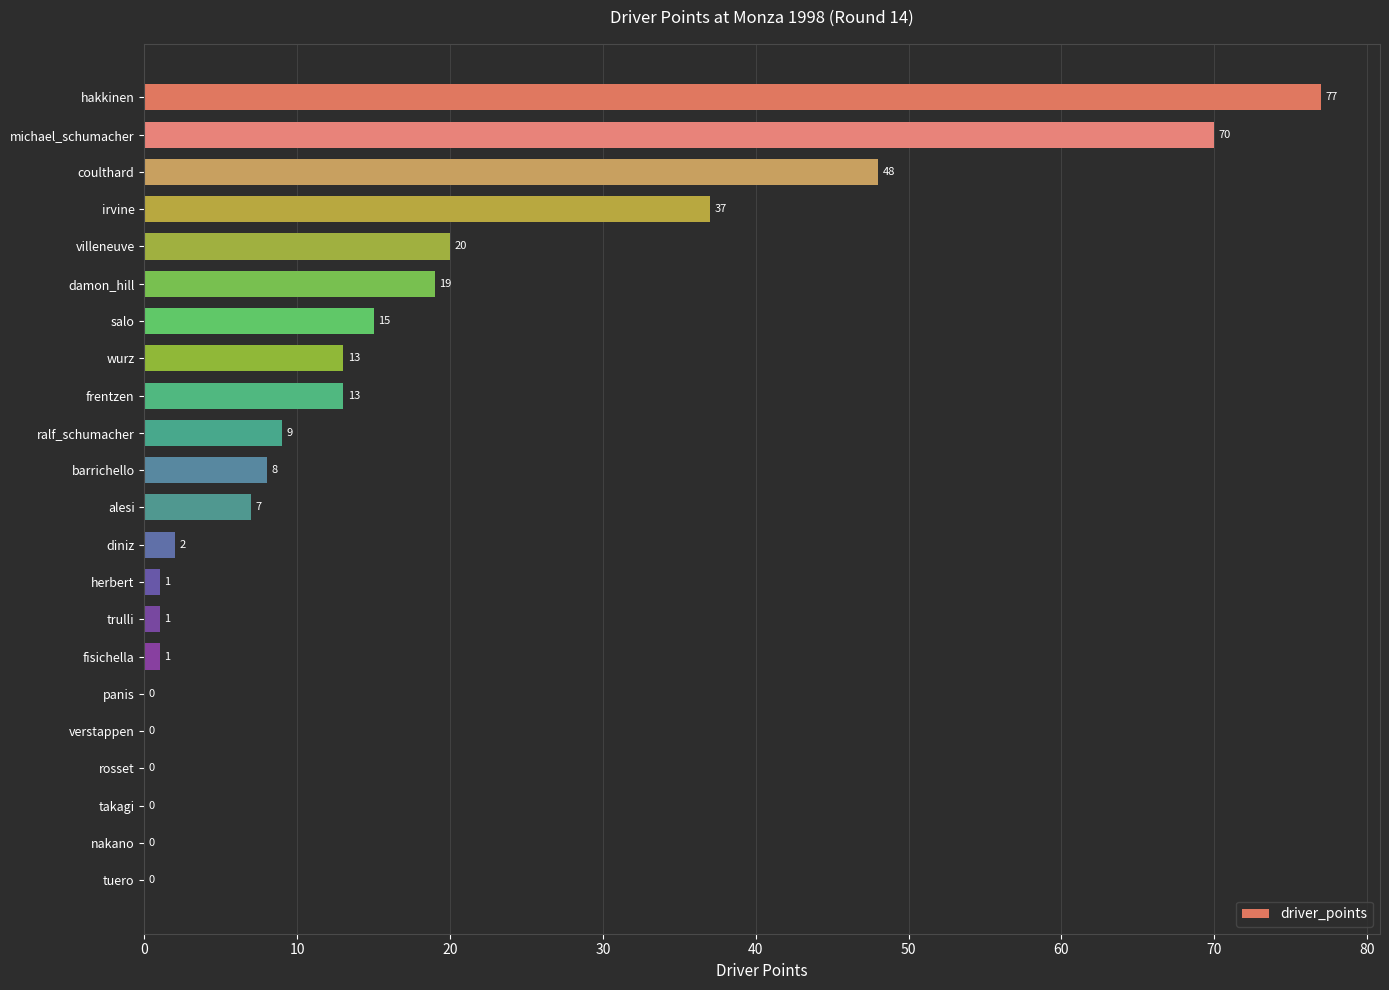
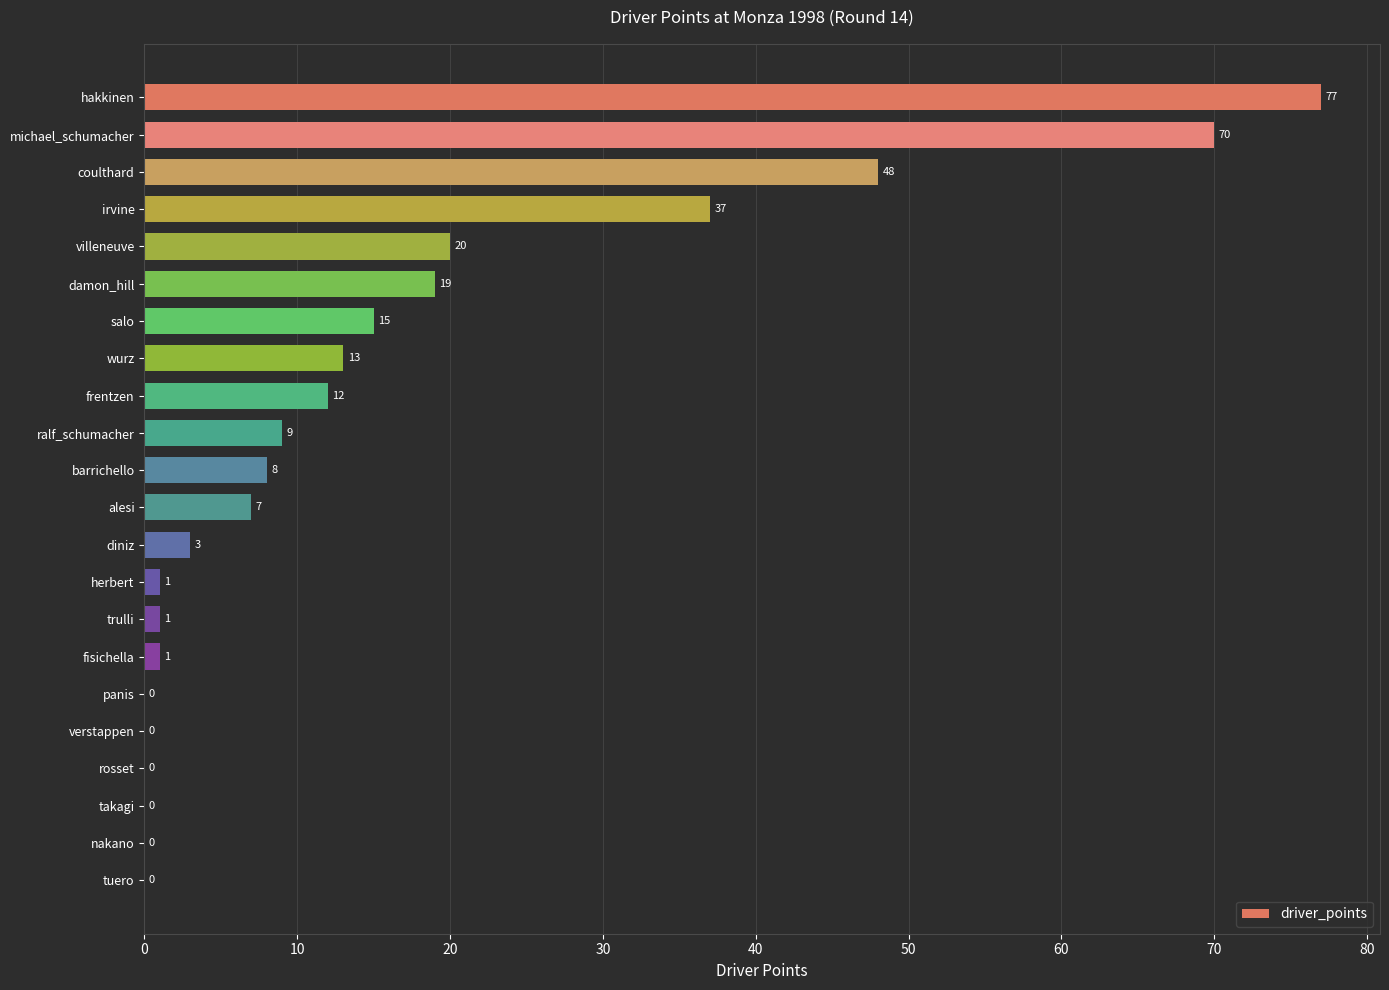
frentzen: 13 -> 12
diniz: 2 -> 3
